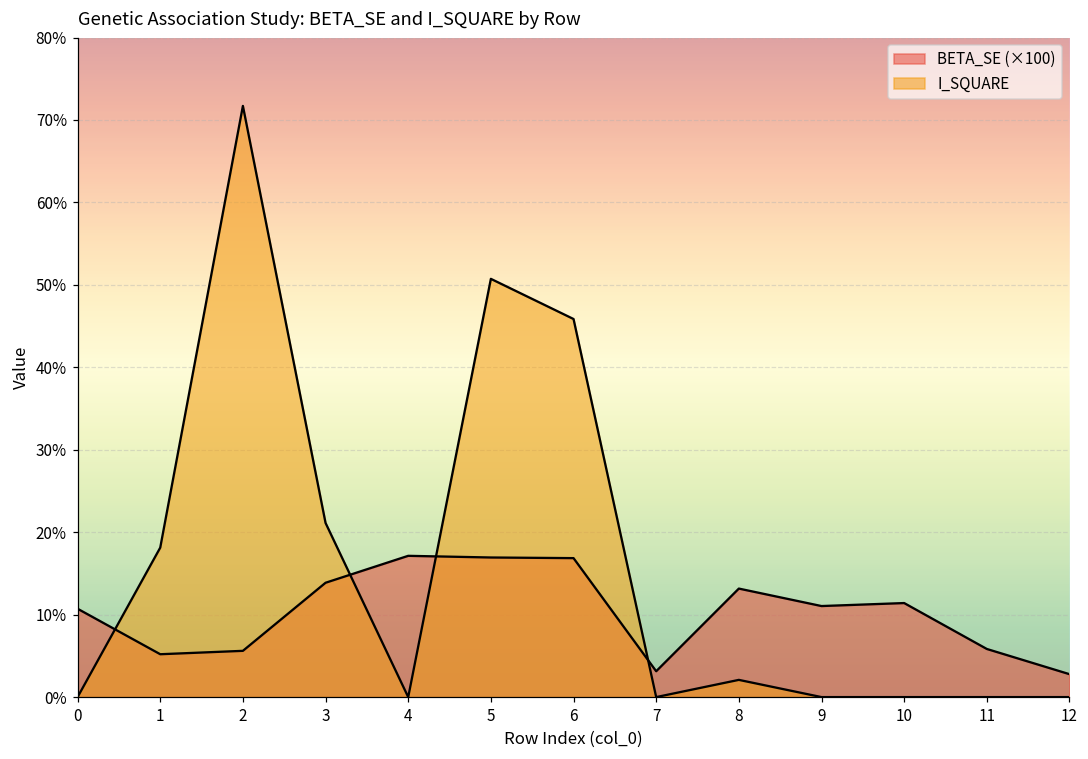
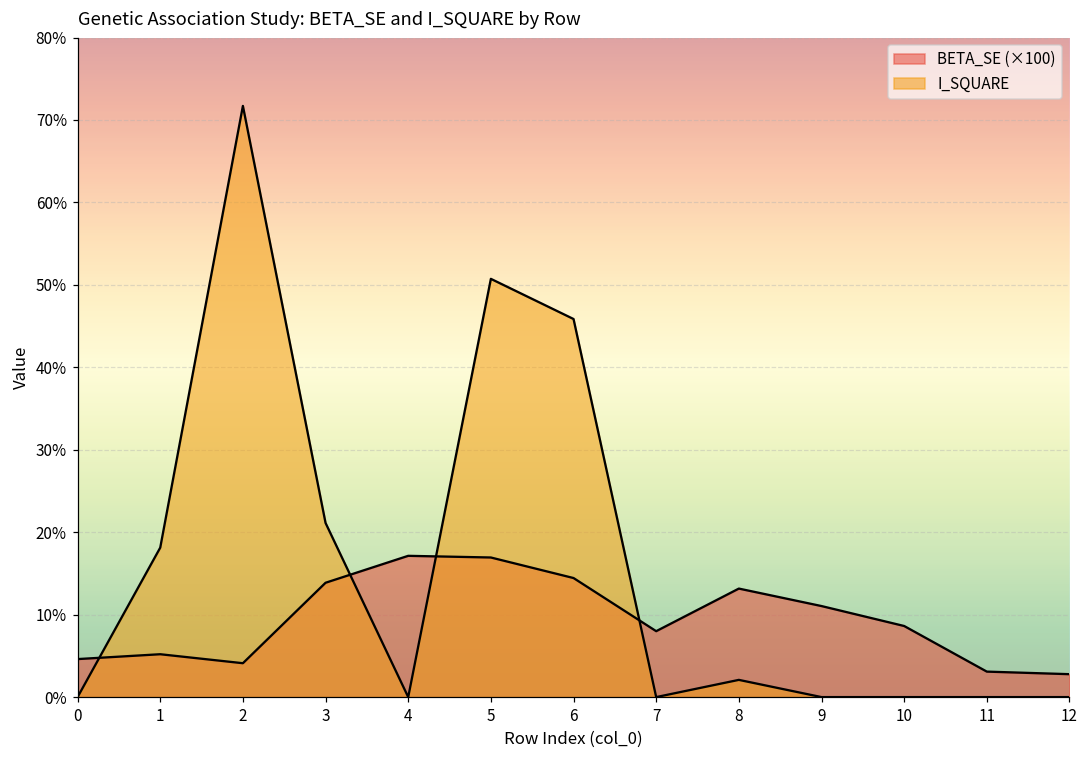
BETA_SE (×100), 0: 11% -> 5%
BETA_SE (×100), 2: 6% -> 4%
BETA_SE (×100), 6: 17% -> 14%
BETA_SE (×100), 7: 3% -> 8%
BETA_SE (×100), 10: 11% -> 9%
BETA_SE (×100), 11: 6% -> 3%
